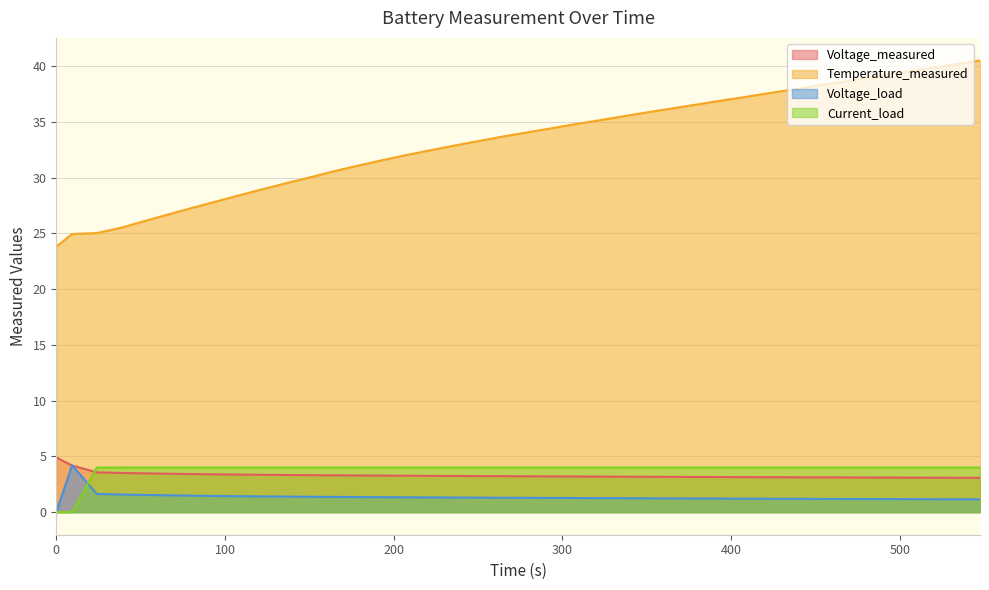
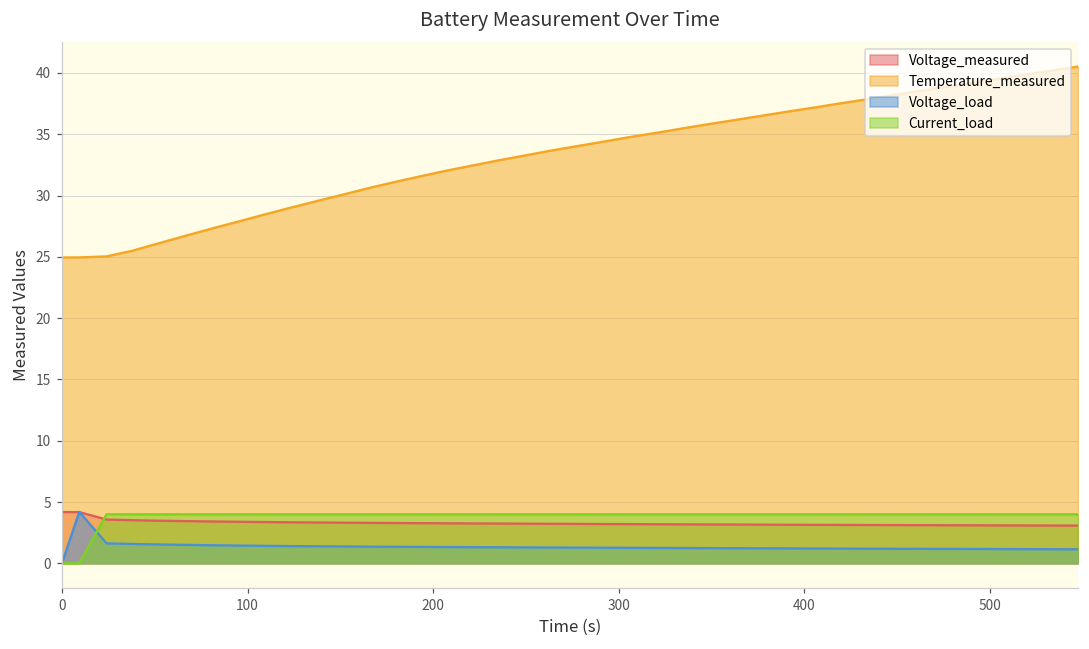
Voltage_measured, 0: 4.9 -> 4.2
Temperature_measured, 0: 23.8 -> 25.0
